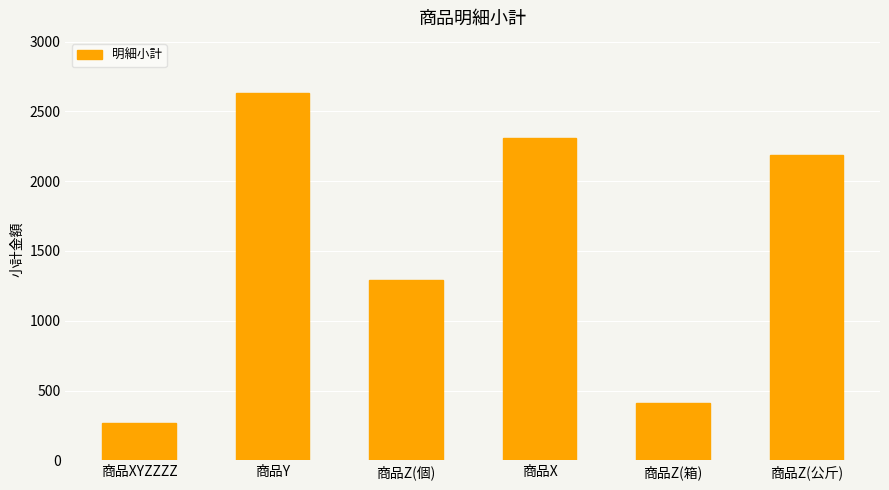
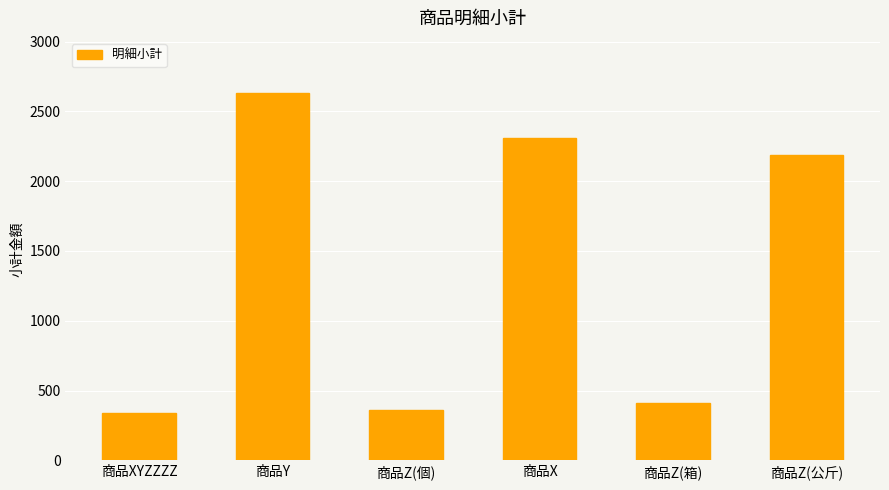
商品XYZZZZ: 270 -> 340
商品Z(個): 1290 -> 360
